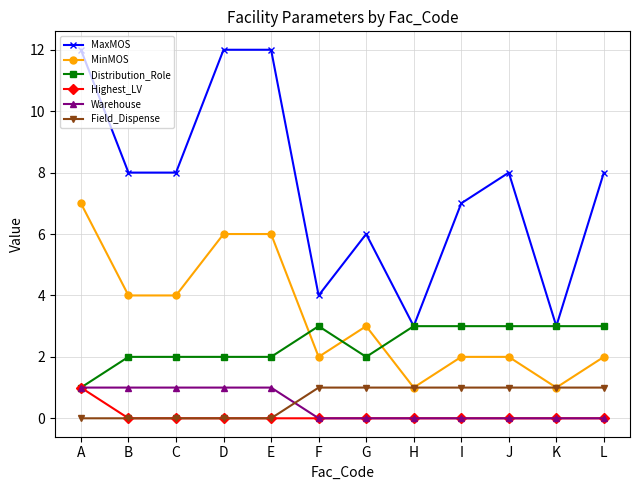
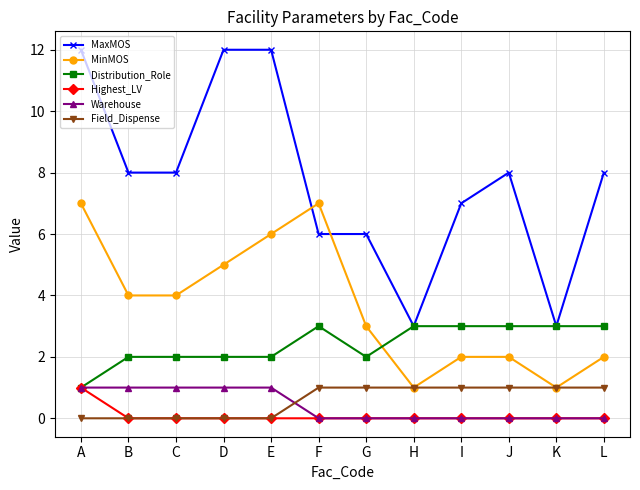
MinMOS, D: 6 -> 5
MaxMOS, F: 4 -> 6
MinMOS, F: 2 -> 7
